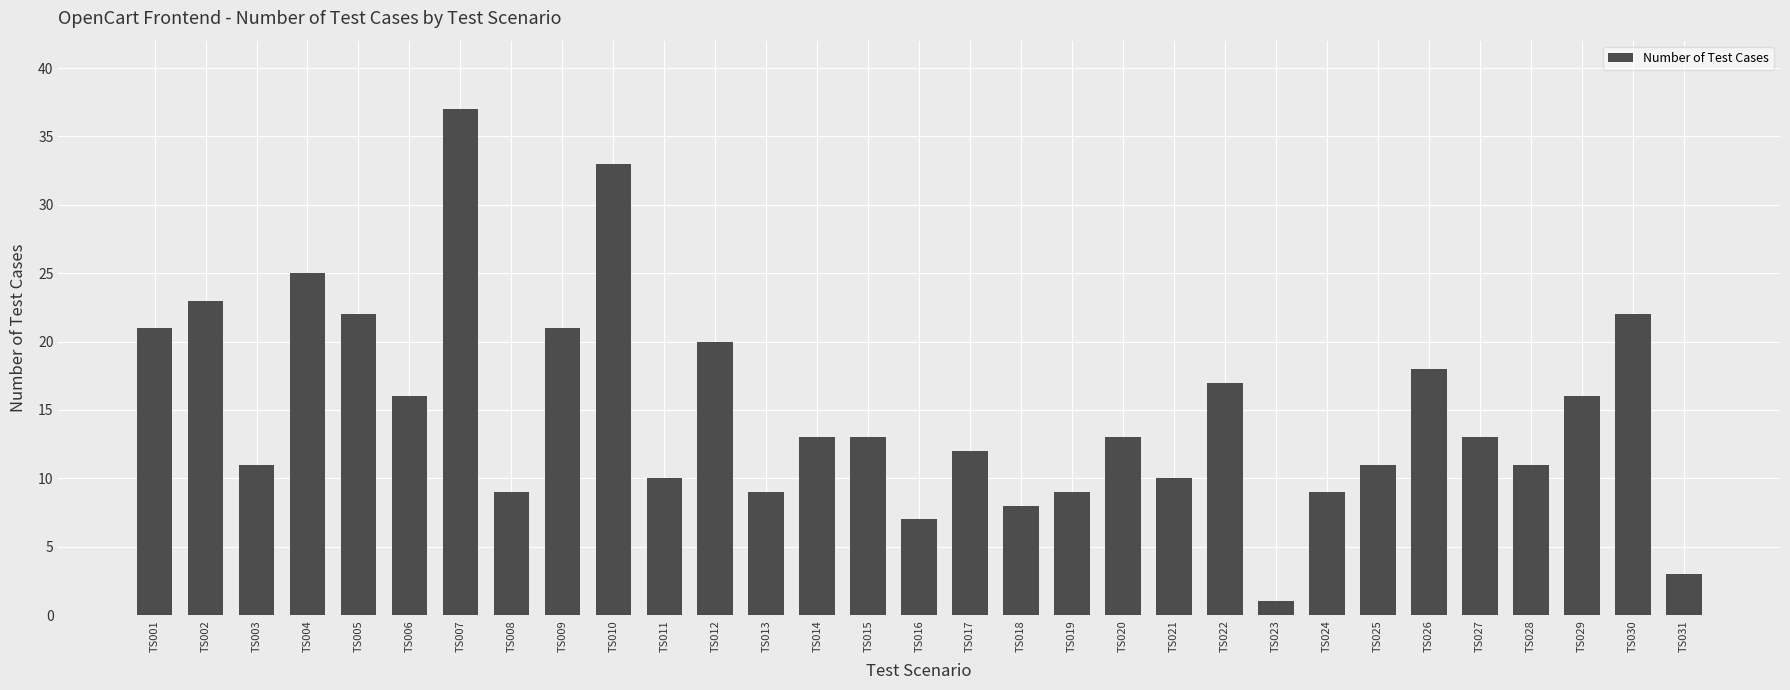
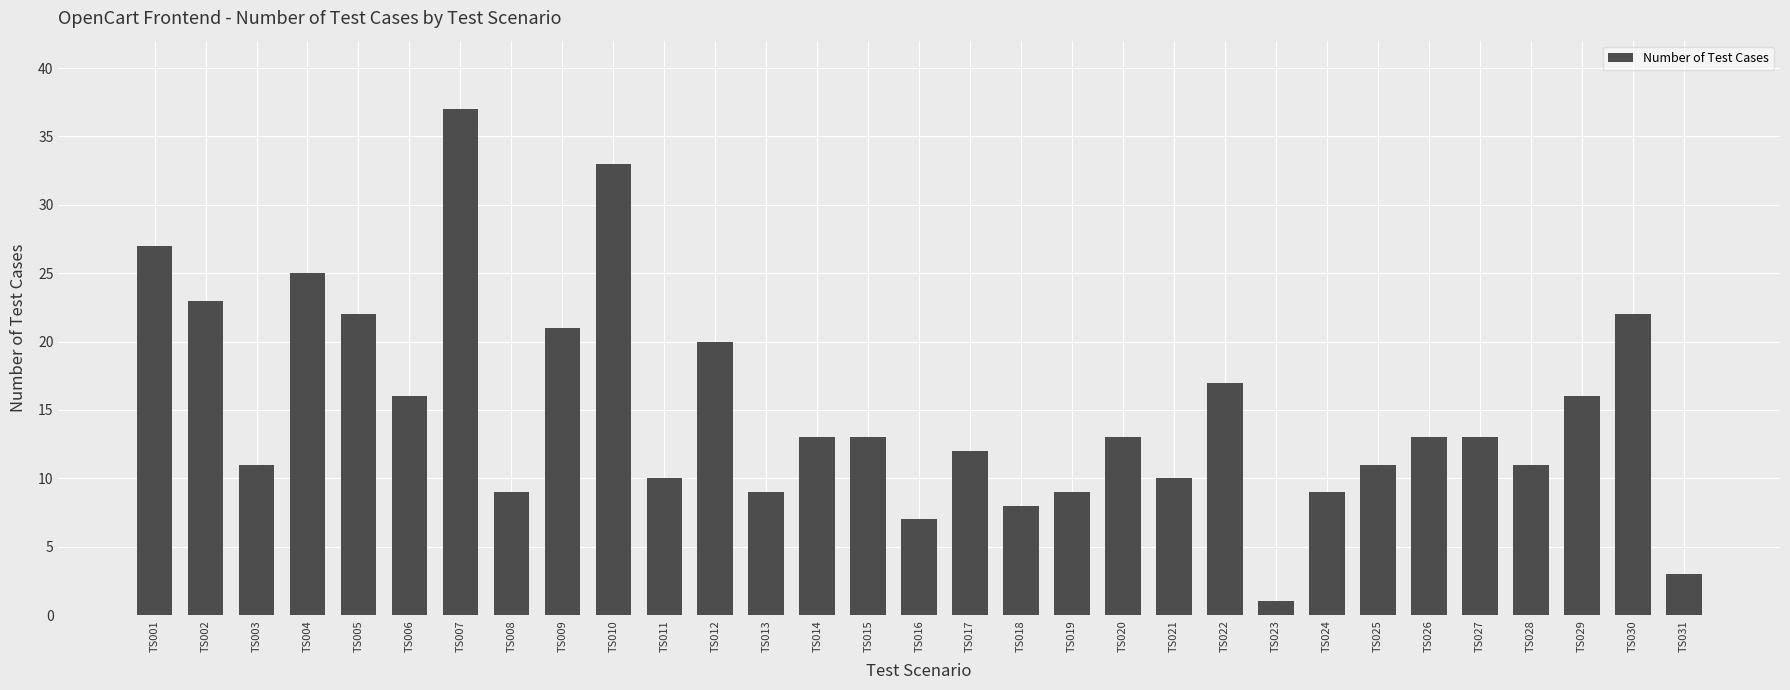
TS001: 21 -> 27
TS026: 18 -> 13
